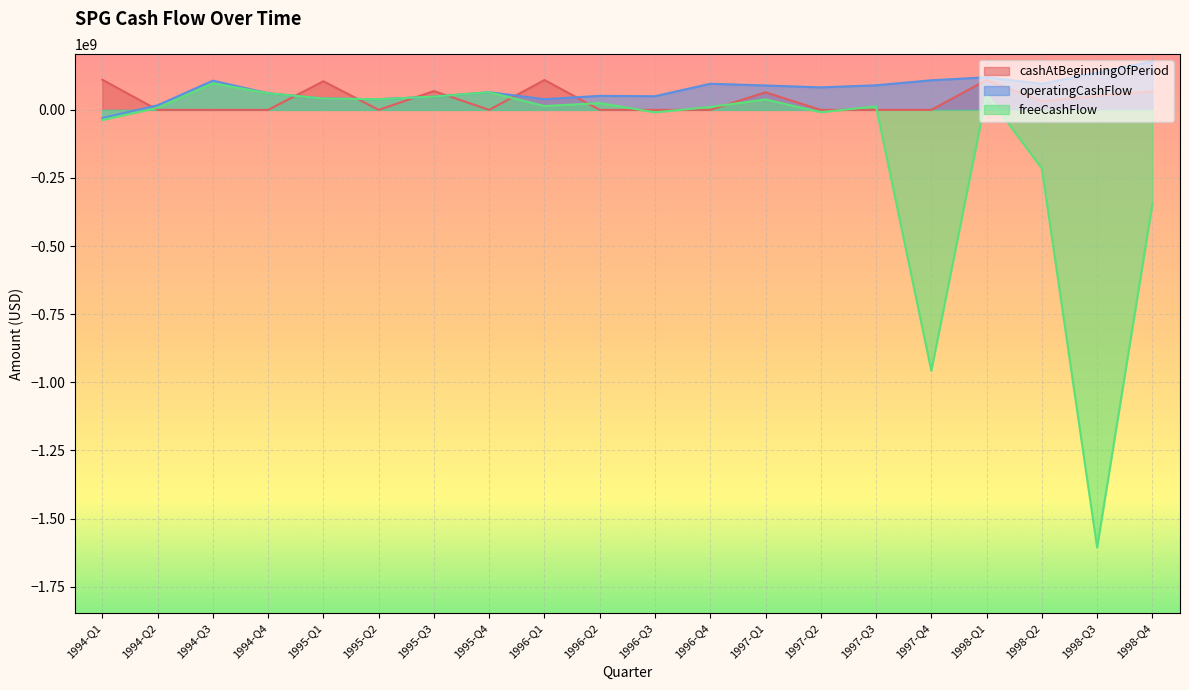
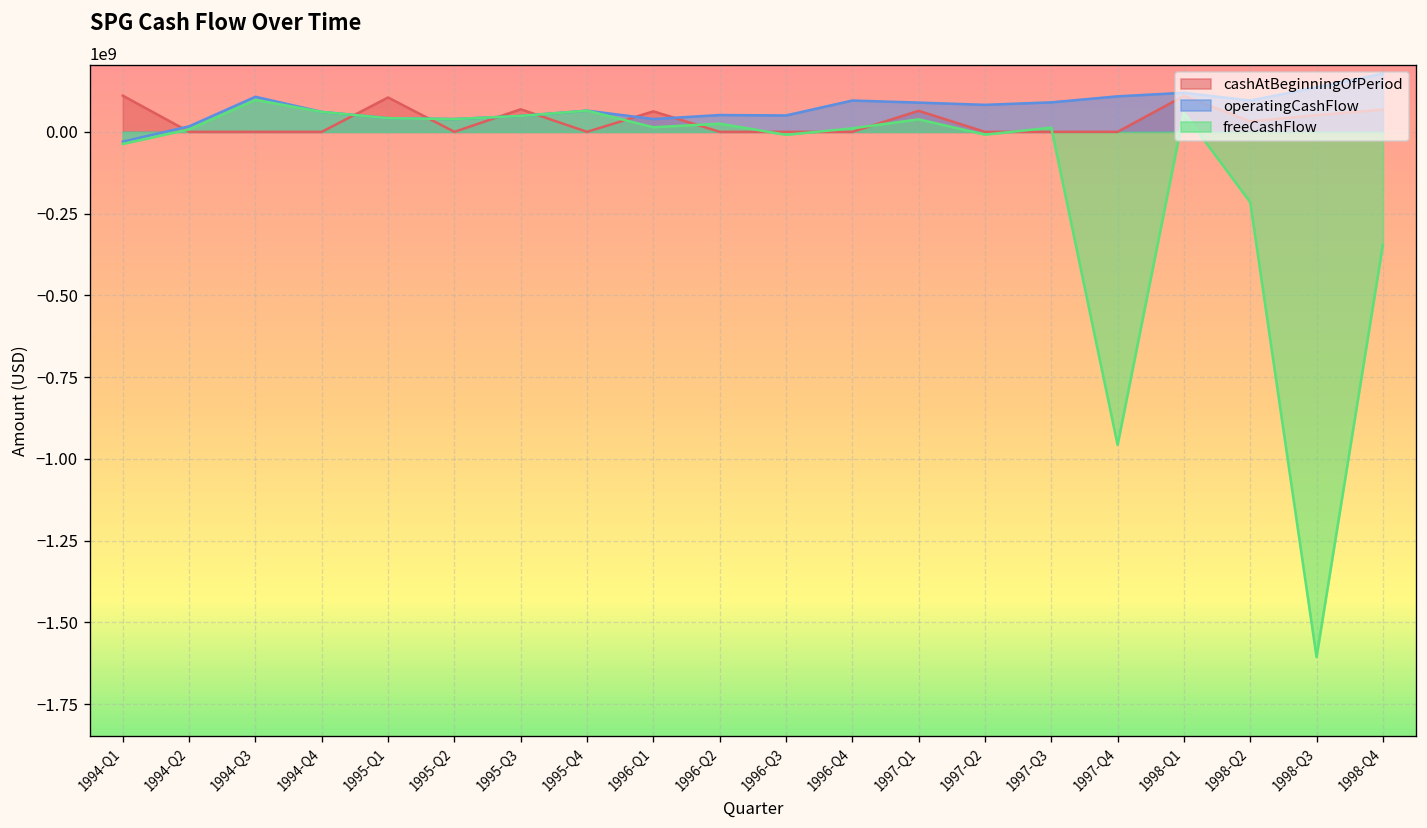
cashAtBeginningOfPeriod, 1996-Q1: 110000000 -> 60000000
